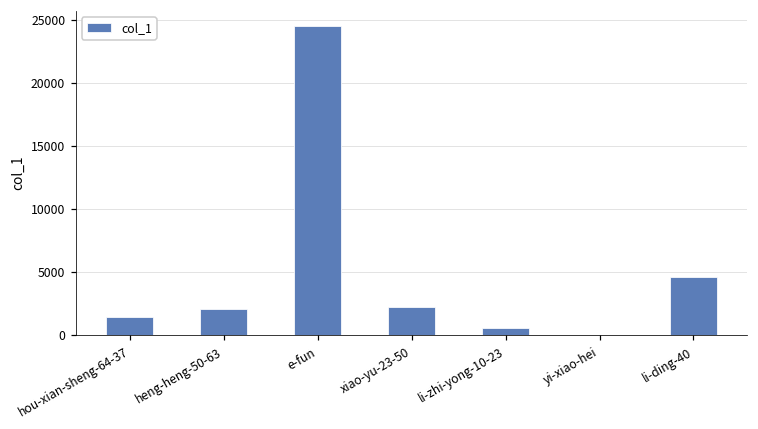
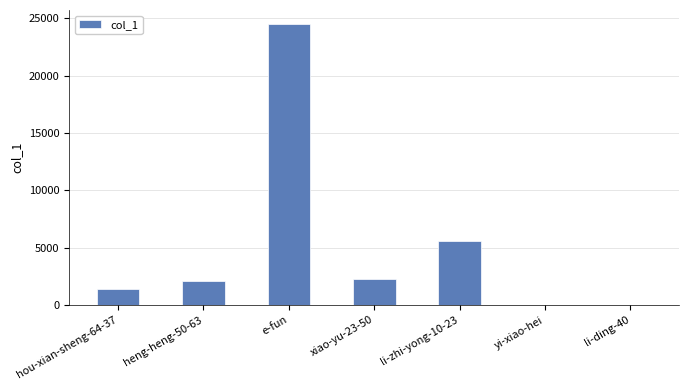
li-zhi-yong-10-23: 600 -> 5600
li-ding-40: 4600 -> 0
